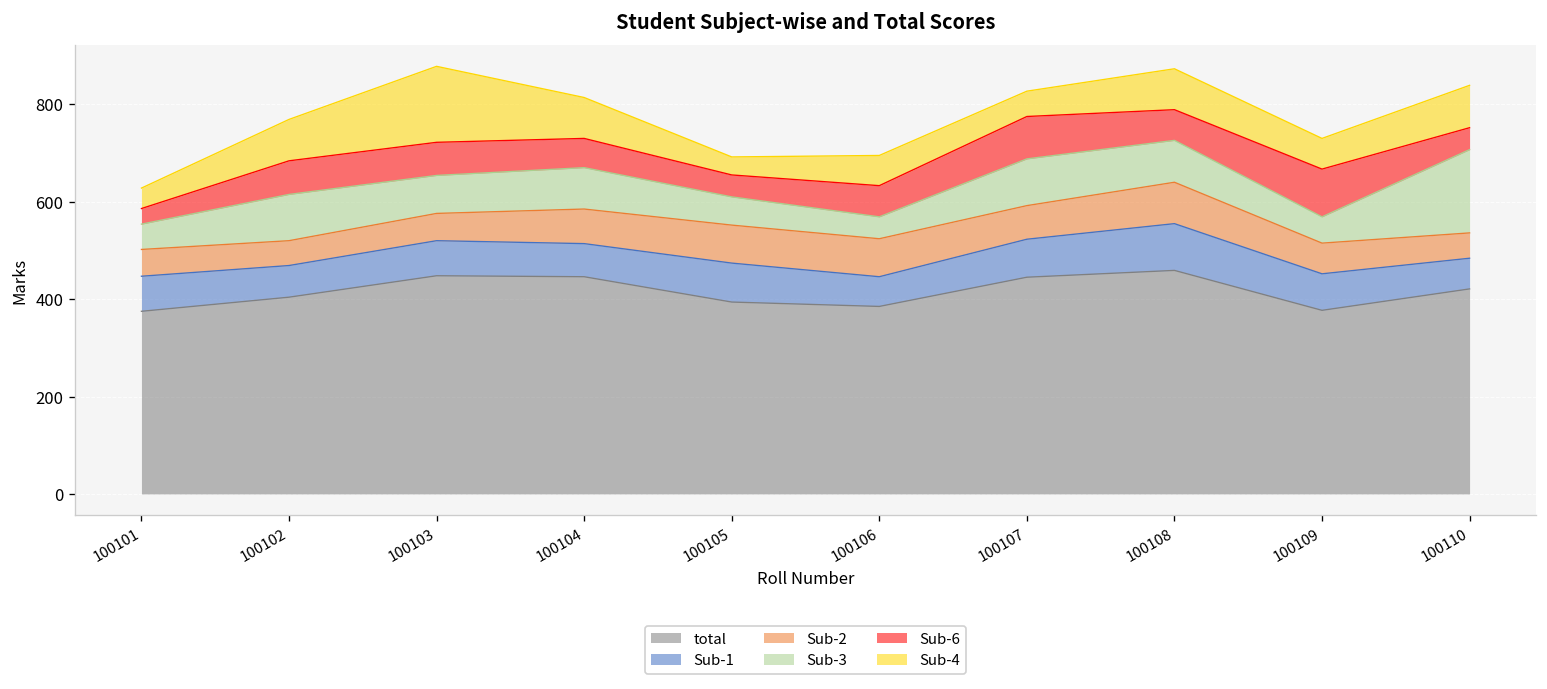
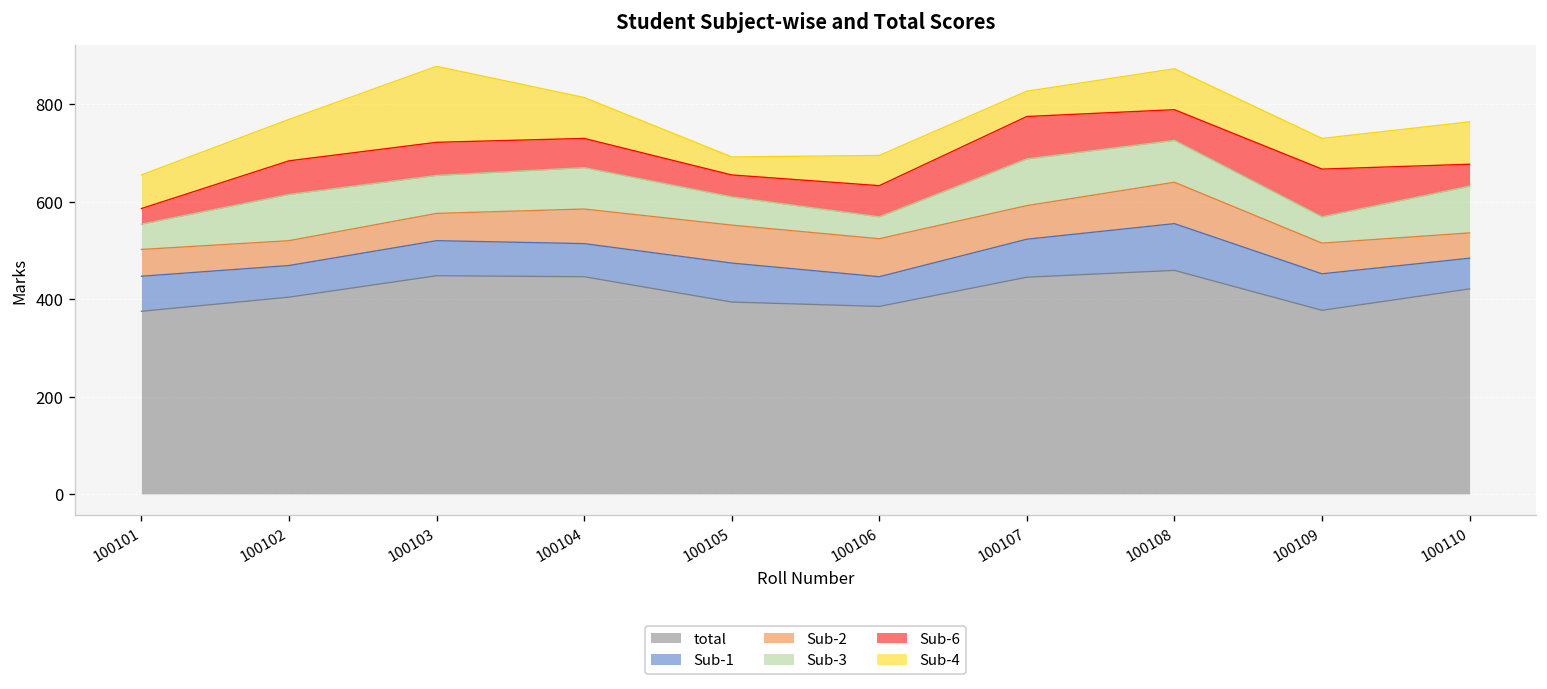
Sub-4, 100101: 40 -> 70
Sub-3, 100110: 170 -> 100
